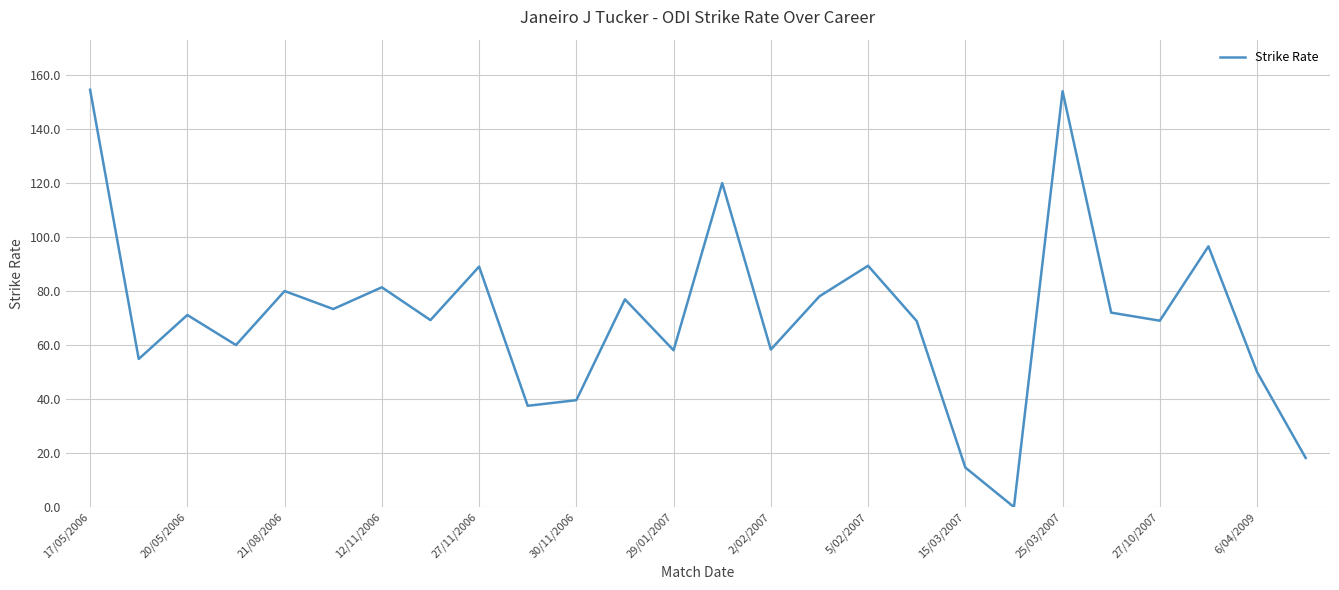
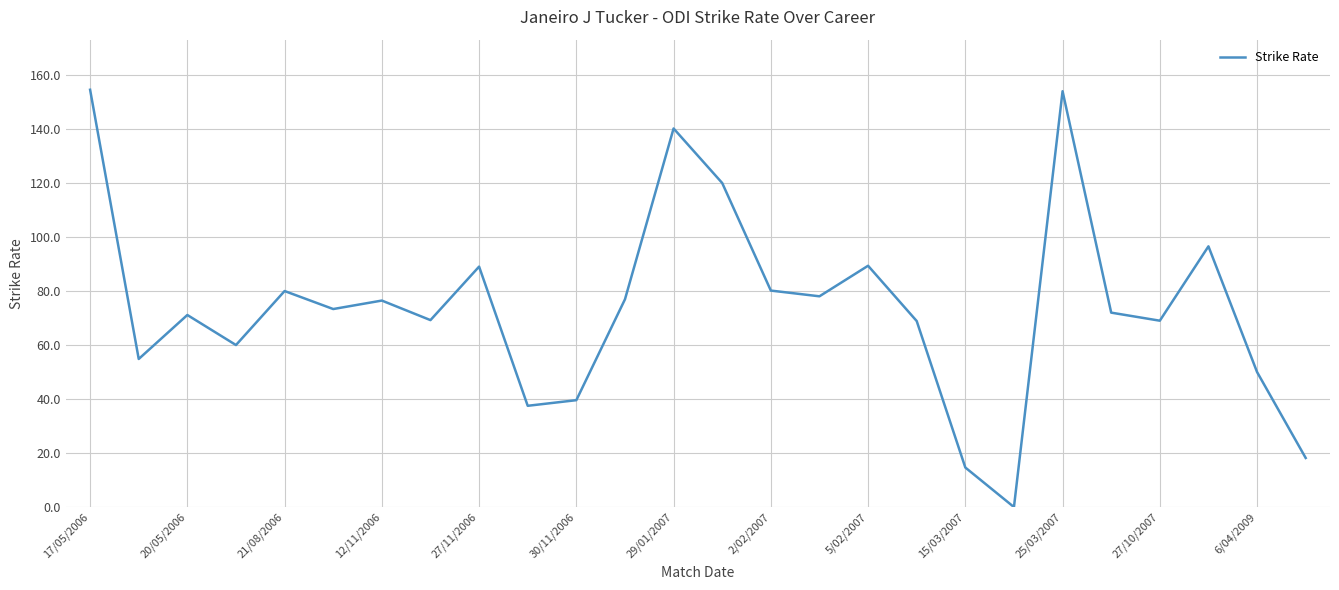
12/11/2006: 81 -> 76
29/01/2007: 58 -> 140
2/02/2007: 58 -> 80
